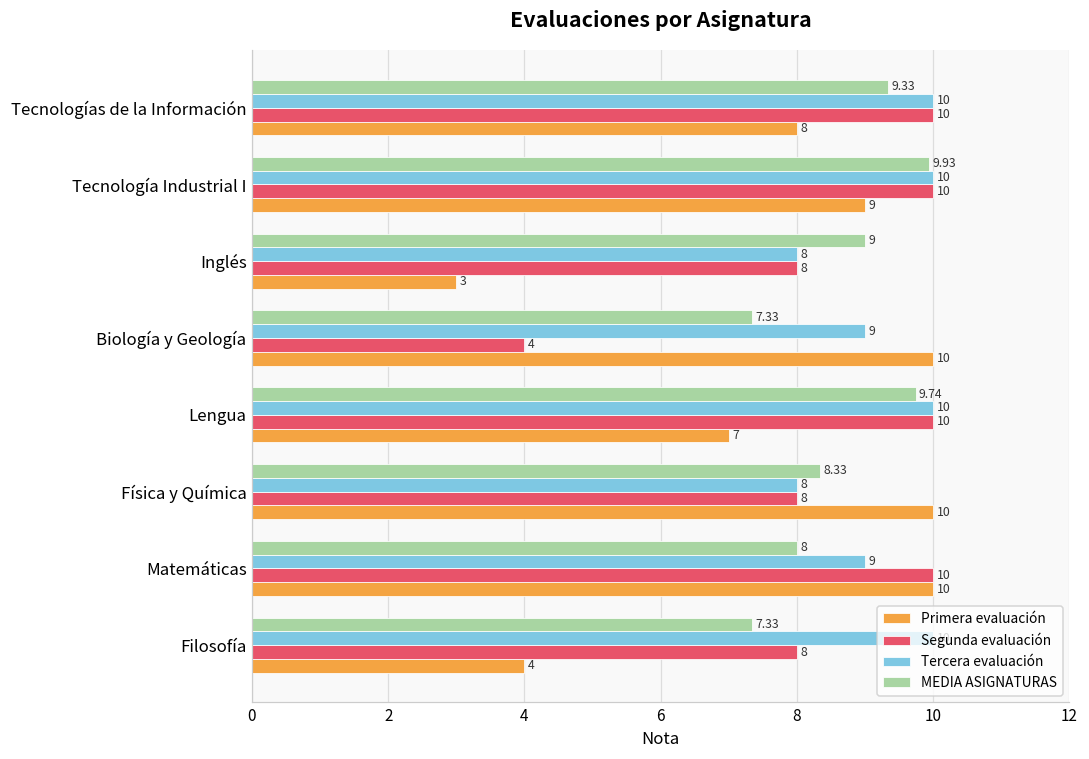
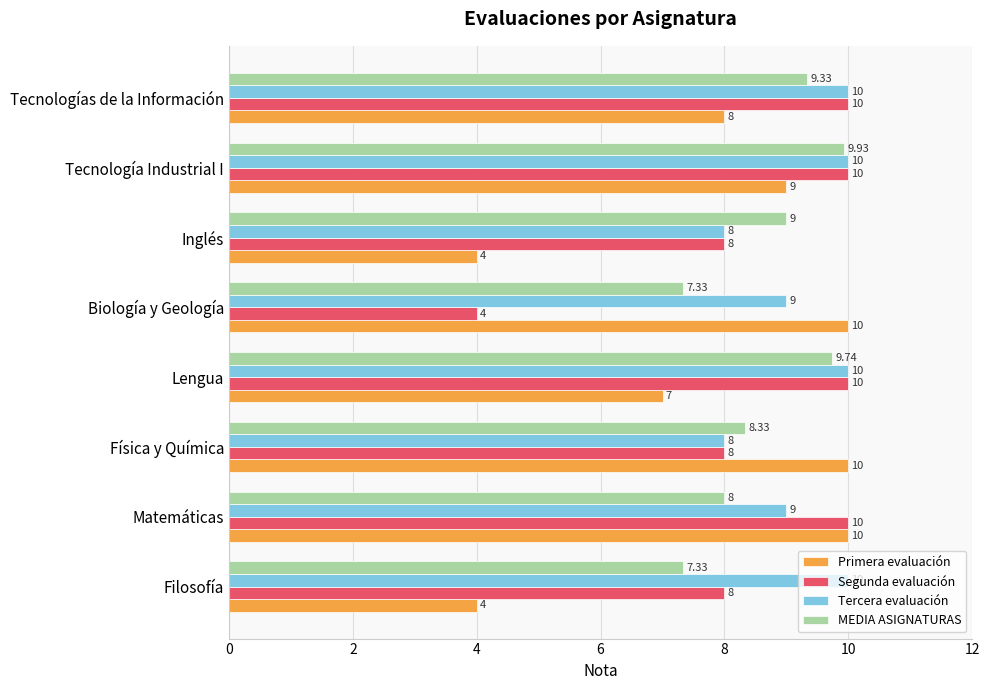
Primera evaluación, Inglés: 3 -> 4
